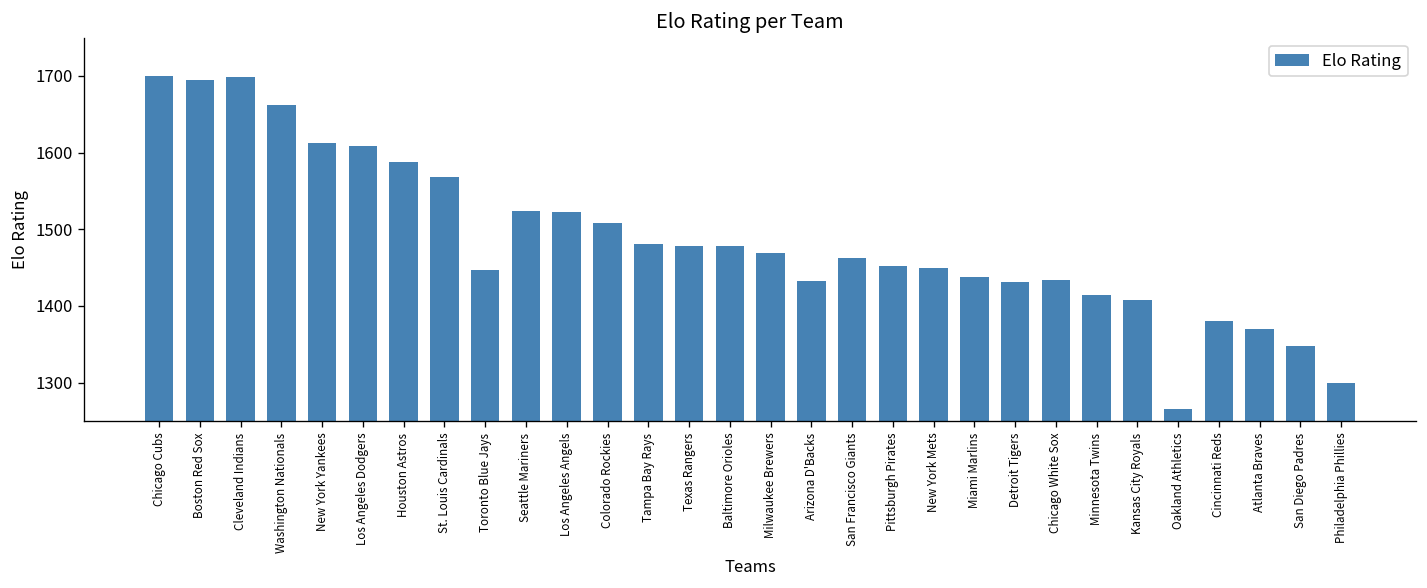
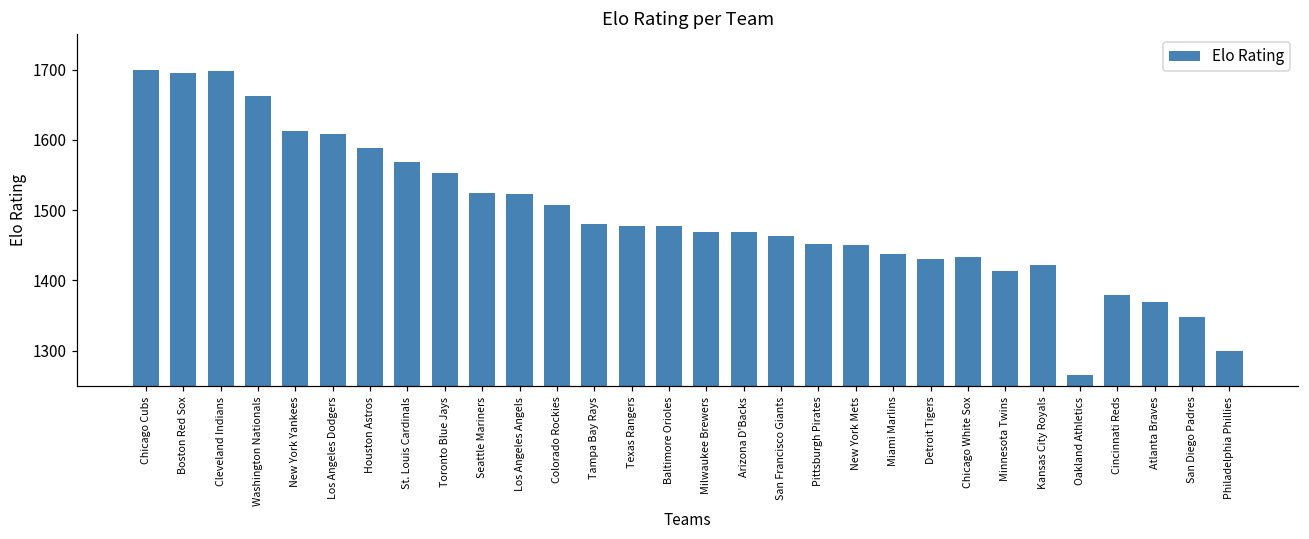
Toronto Blue Jays: 1450 -> 1550
Arizona D'Backs: 1430 -> 1470
Kansas City Royals: 1410 -> 1420
